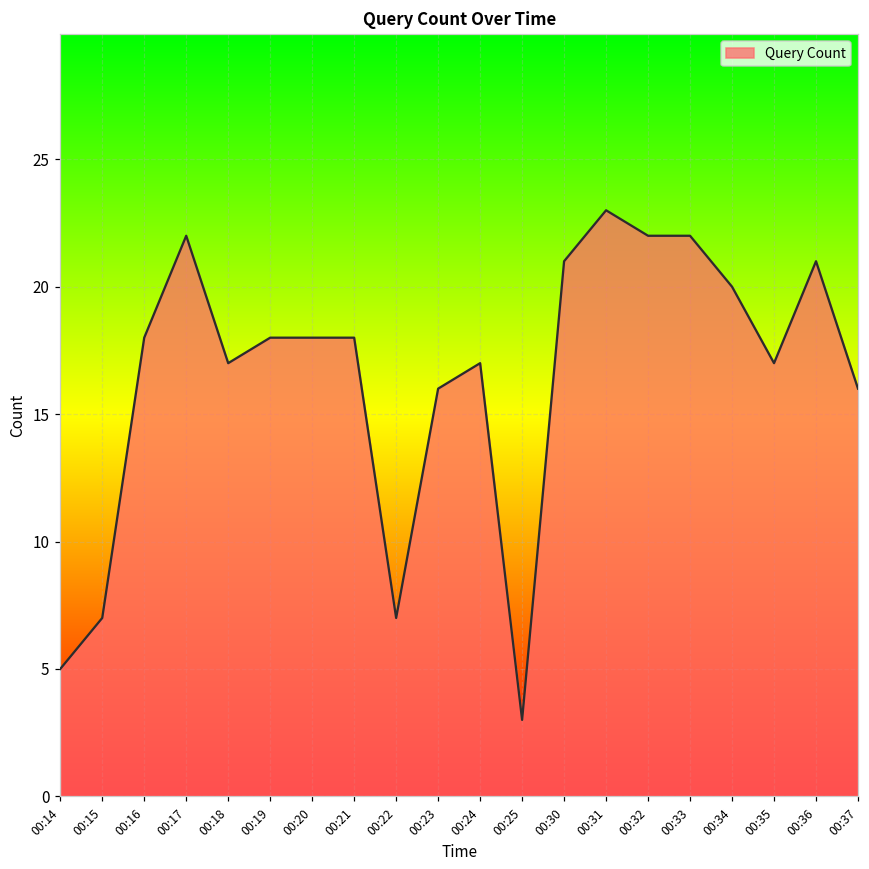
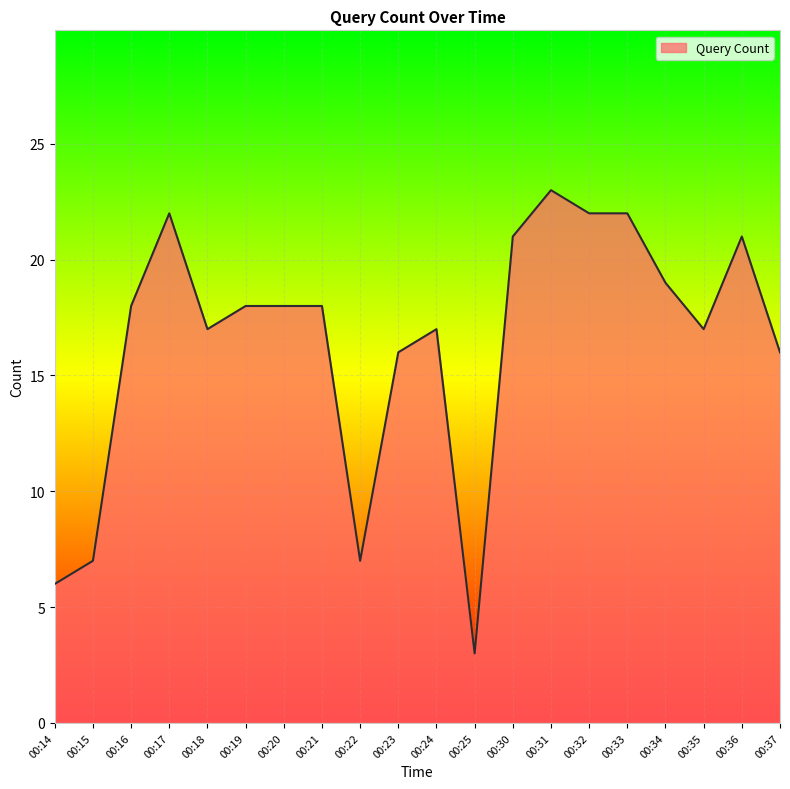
00:14: 5 -> 6
00:34: 20 -> 19
